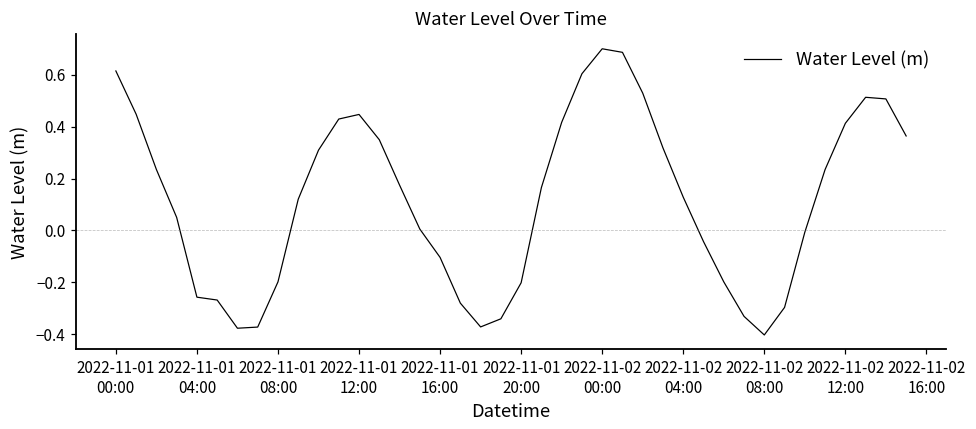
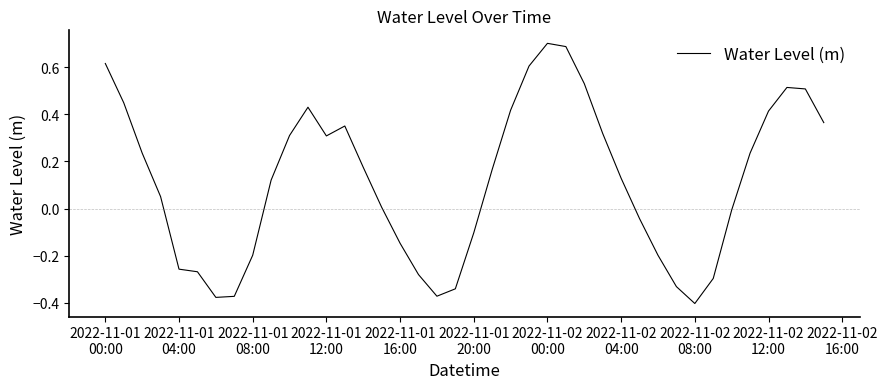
2022-11-01 12:00: 0.45 -> 0.31
2022-11-01 16:00: -0.10 -> -0.15
2022-11-01 20:00: -0.20 -> -0.10
